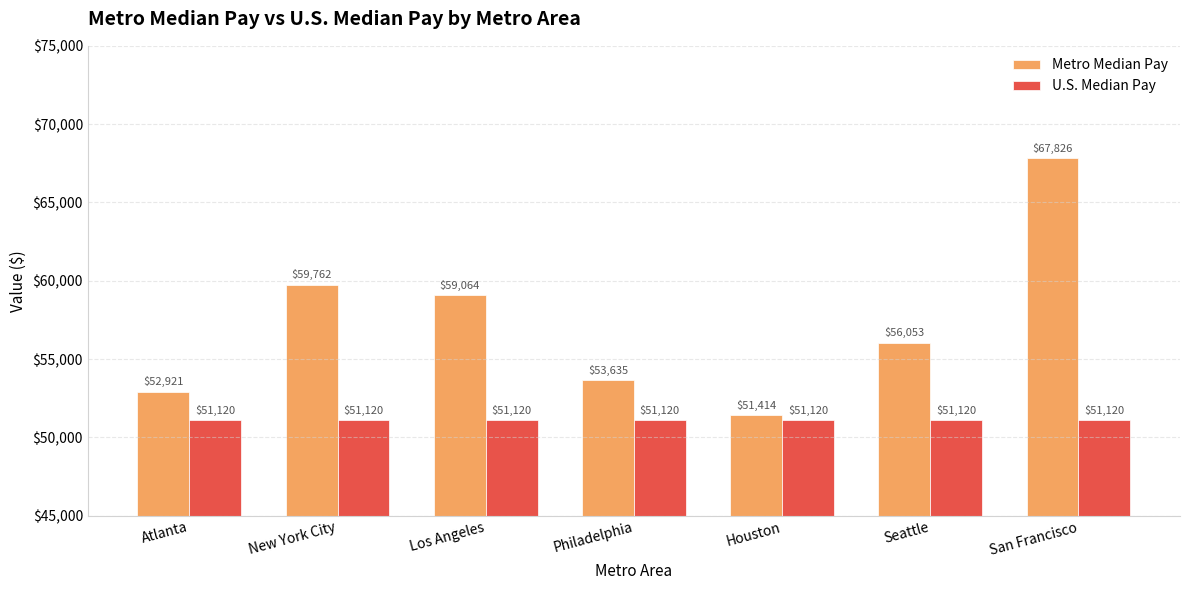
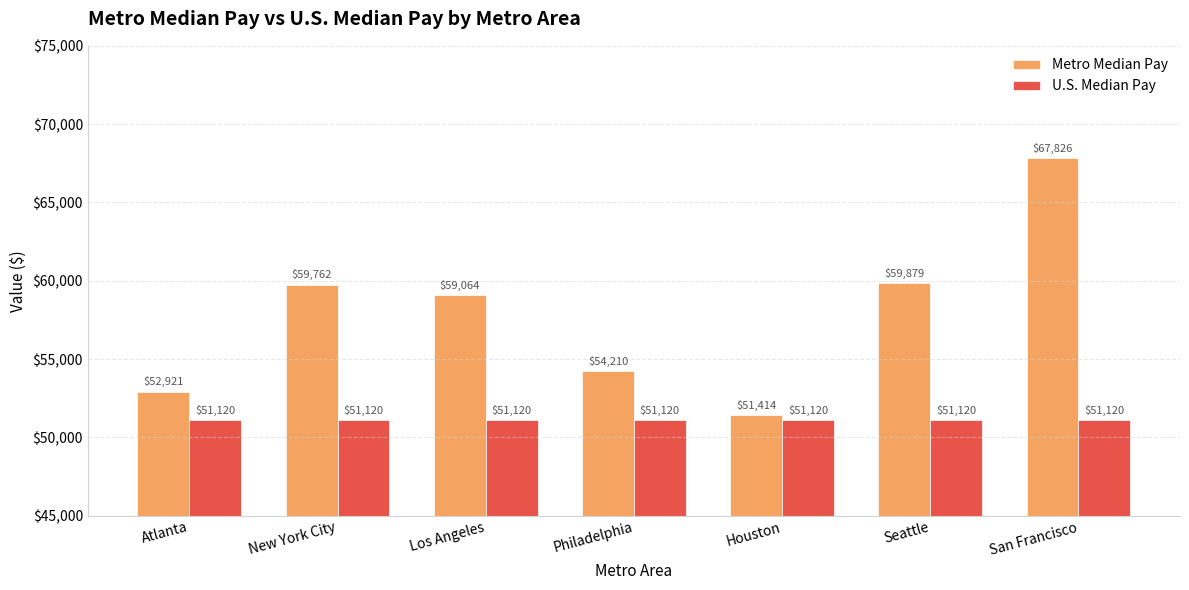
Metro Median Pay, Philadelphia: $53,635 -> $54,210
Metro Median Pay, Seattle: $56,053 -> $59,879
